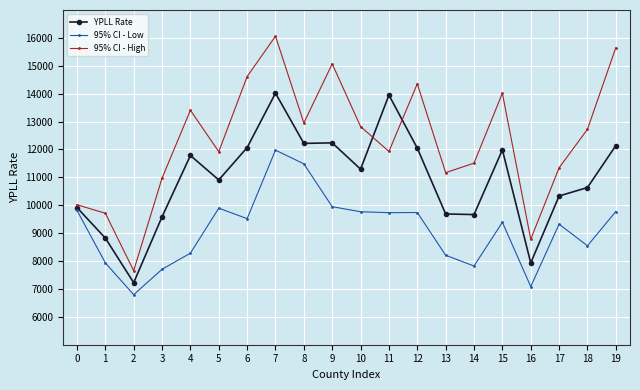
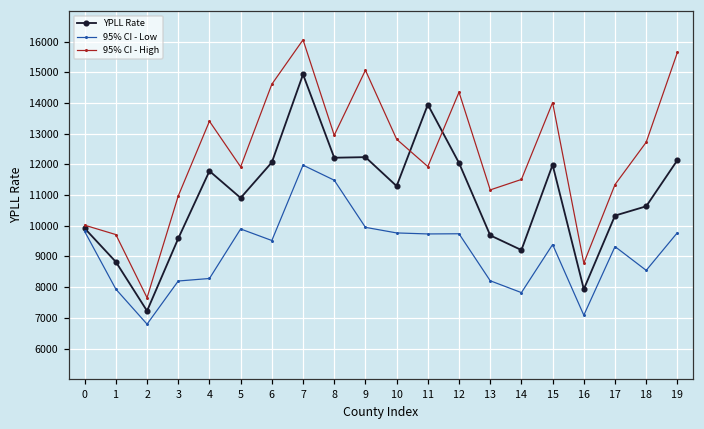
95% CI - Low, 3: 7700 -> 8200
YPLL Rate, 7: 14000 -> 14900
YPLL Rate, 14: 9700 -> 9200
